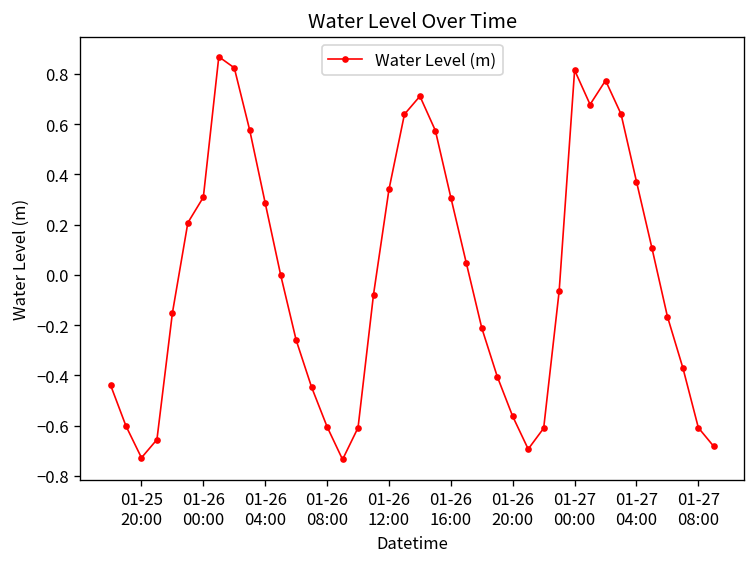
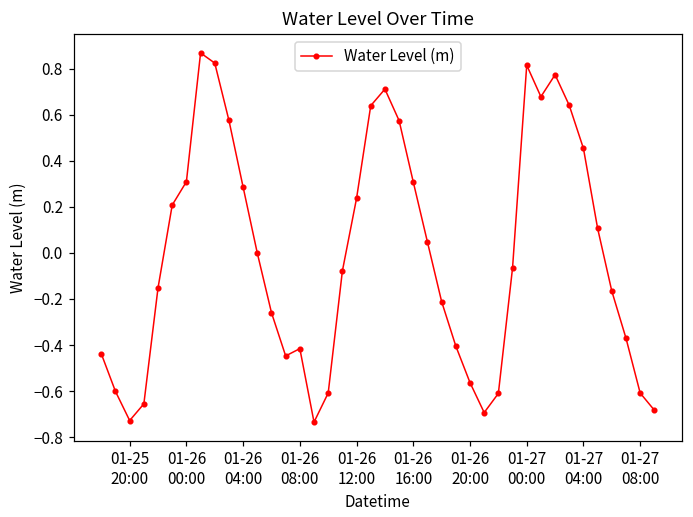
01-26 08:00: -0.60 -> -0.42
01-26 12:00: 0.34 -> 0.24
01-27 04:00: 0.37 -> 0.45
